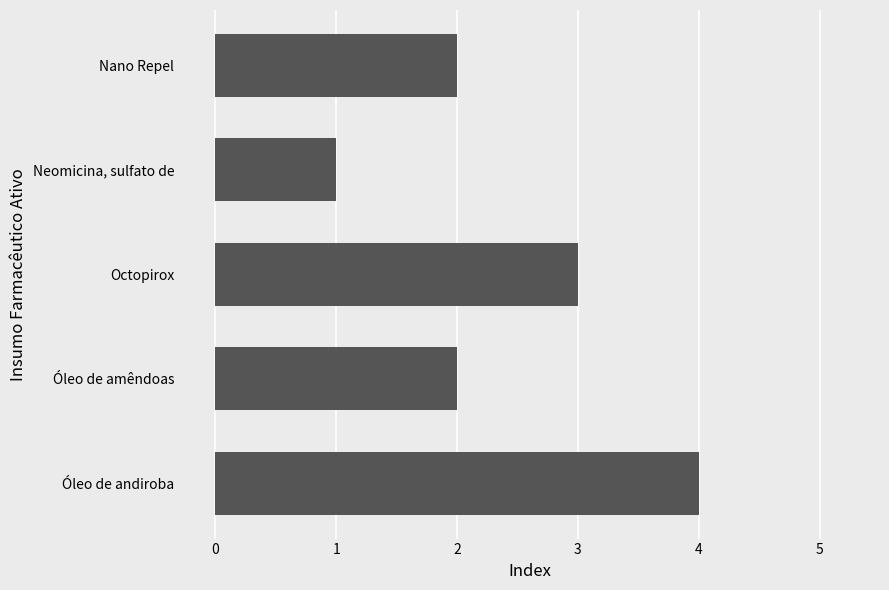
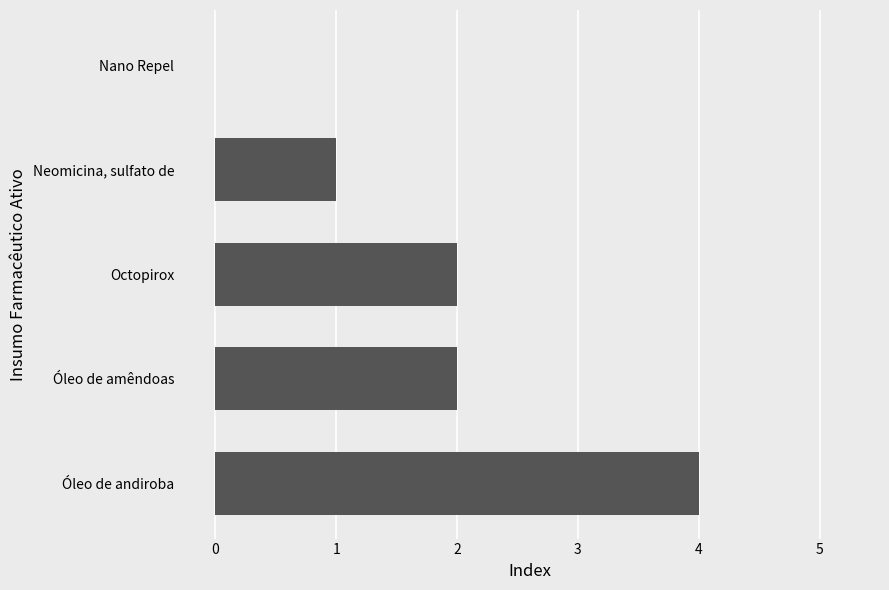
Nano Repel: 2 -> 0
Octopirox: 3 -> 2
